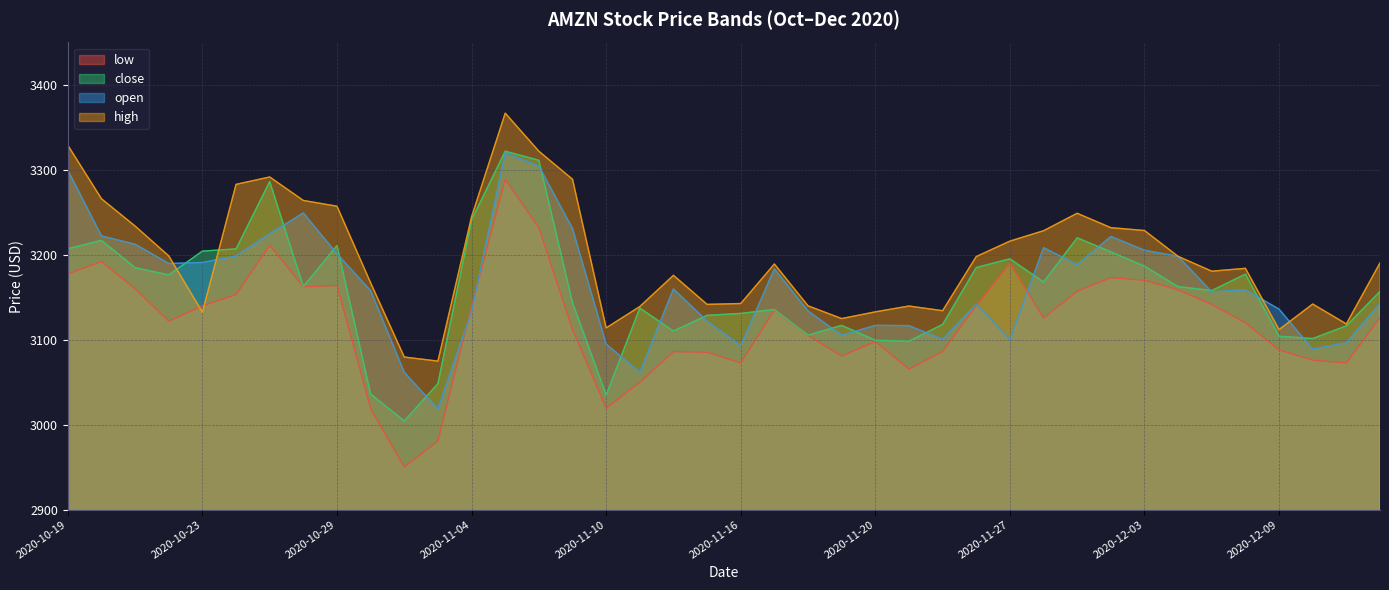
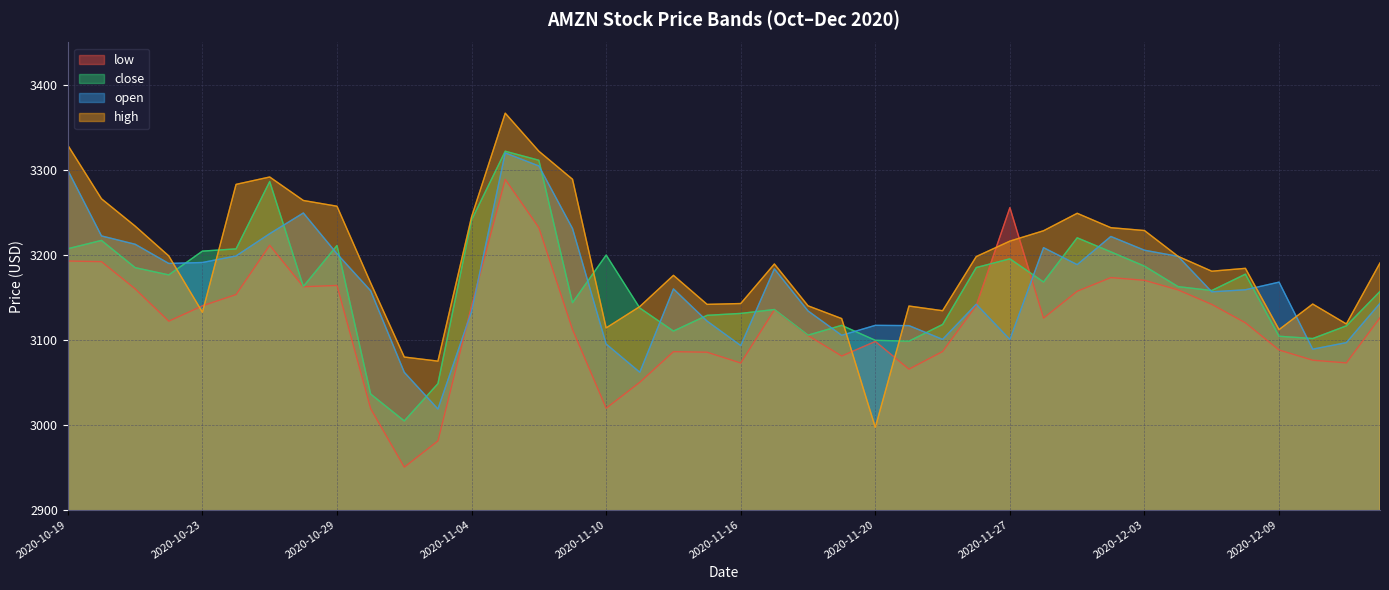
low, 2020-10-19: 3180 -> 3190
close, 2020-11-10: 3040 -> 3200
high, 2020-11-20: 3130 -> 3000
low, 2020-11-27: 3190 -> 3260
open, 2020-12-09: 3140 -> 3170
